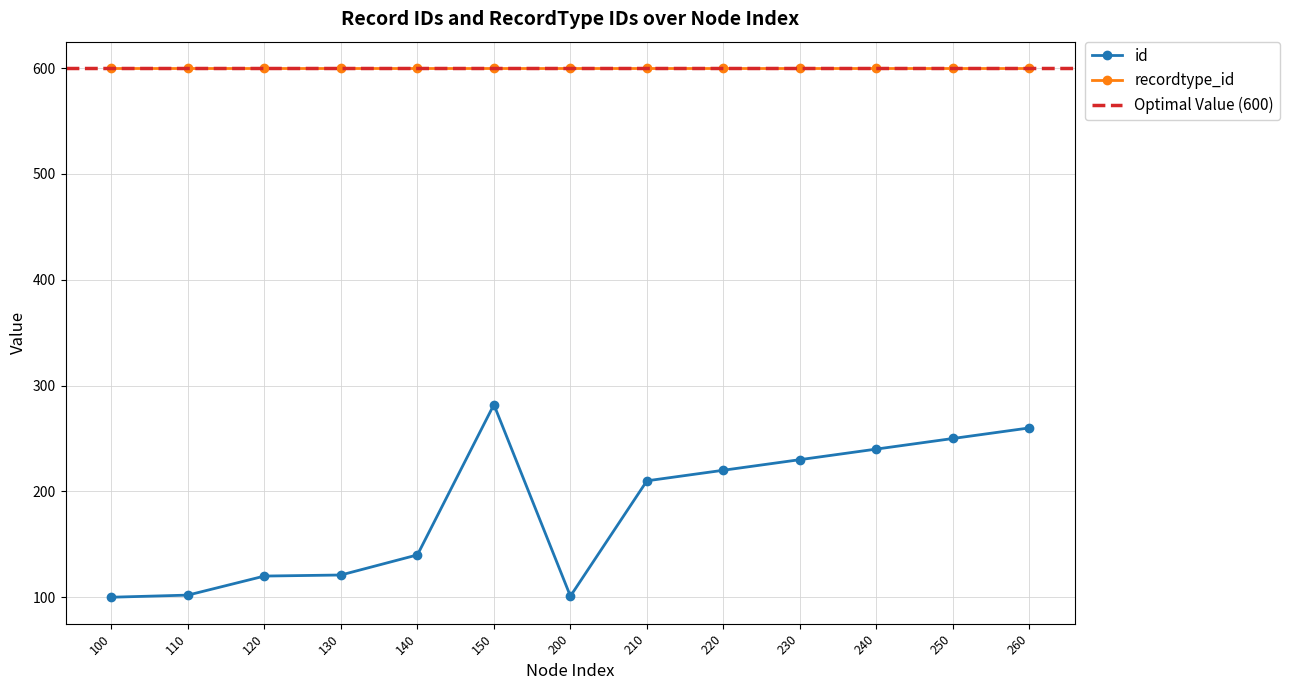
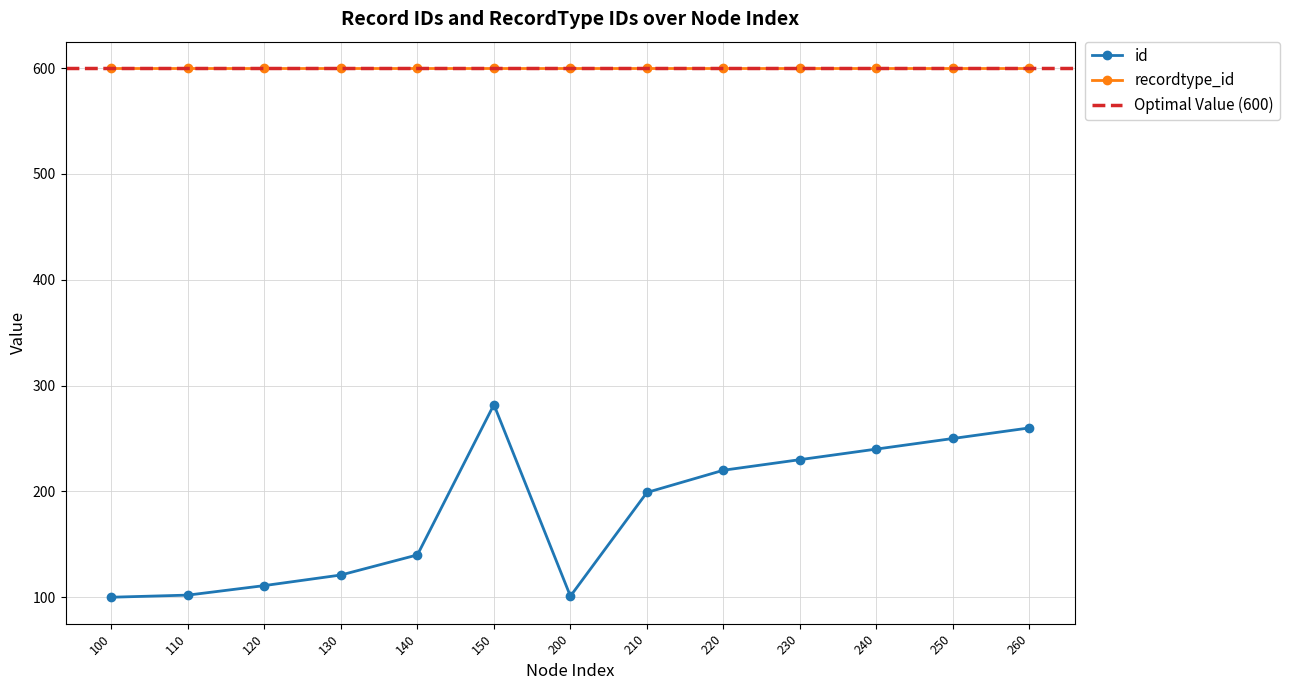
id, 120: 120 -> 111
id, 210: 210 -> 199
